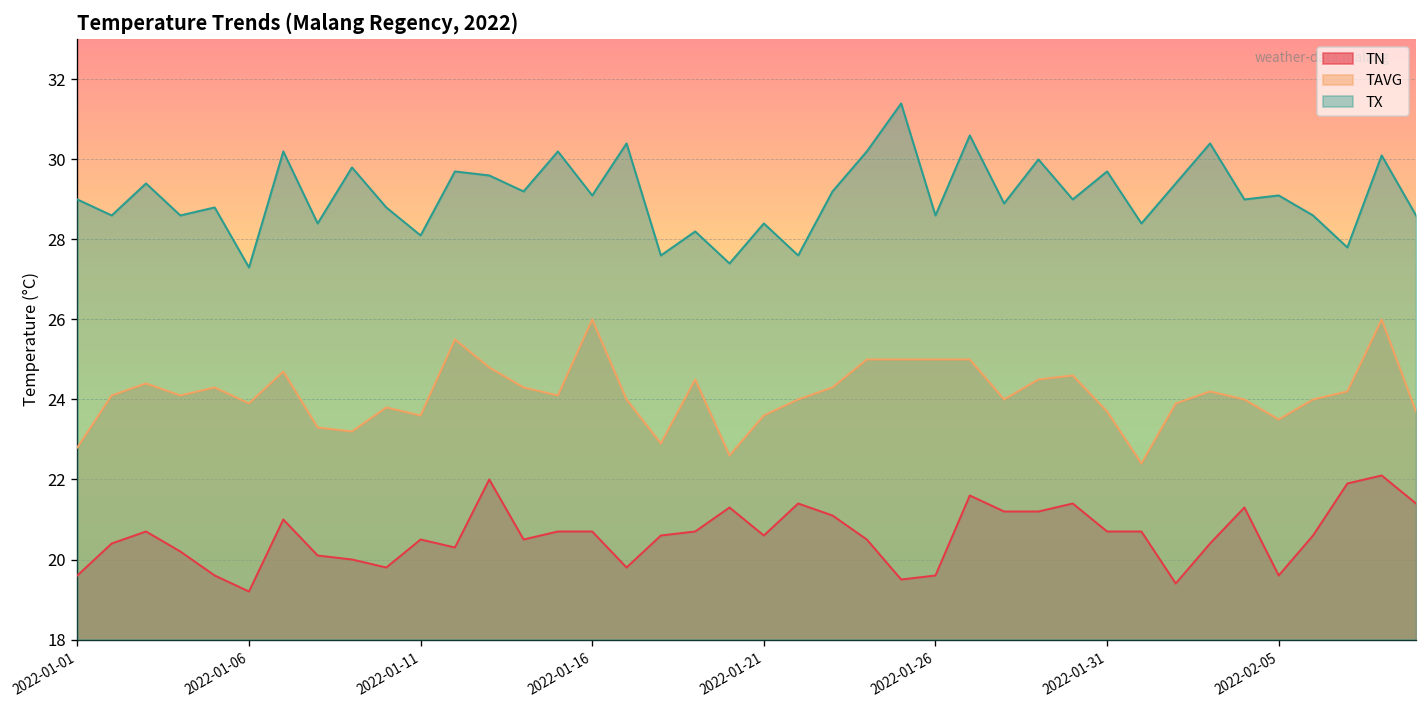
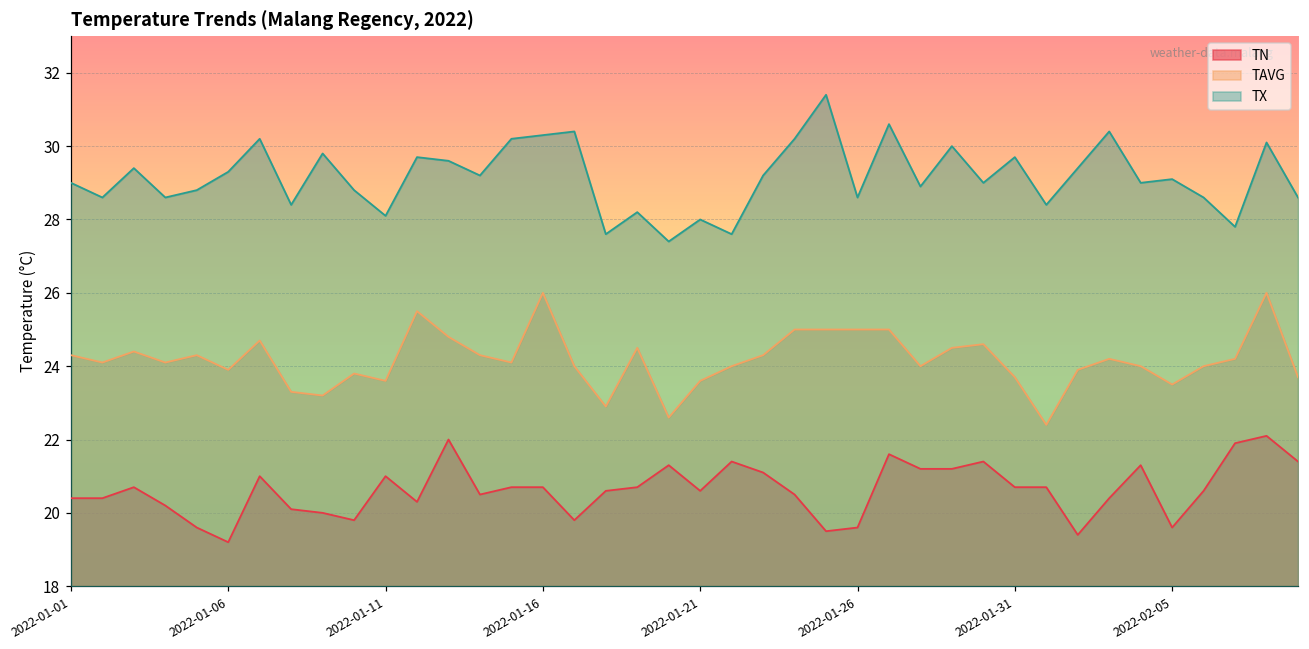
TN, 2022-01-01: 19.6 -> 20.4
TAVG, 2022-01-01: 22.8 -> 24.3
TX, 2022-01-06: 27.3 -> 29.3
TN, 2022-01-11: 20.5 -> 21.0
TX, 2022-01-16: 29.1 -> 30.3
TX, 2022-01-21: 28.4 -> 28.0
